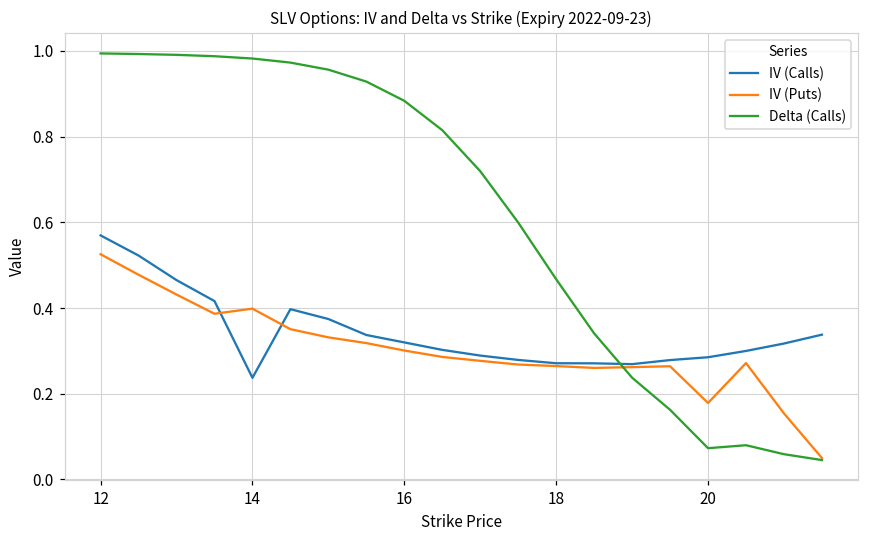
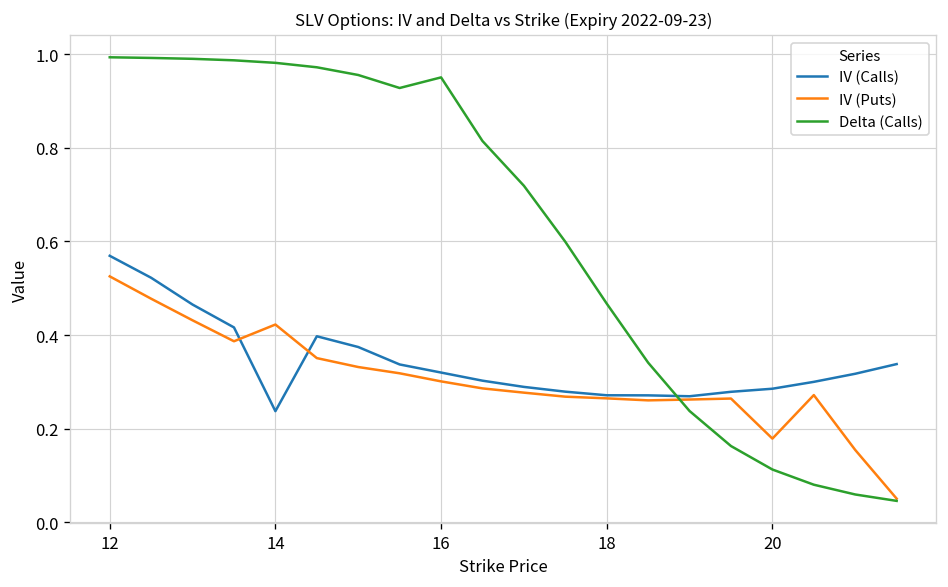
IV (Puts), 14: 0.40 -> 0.42
Delta (Calls), 16: 0.88 -> 0.95
Delta (Calls), 20: 0.07 -> 0.11
